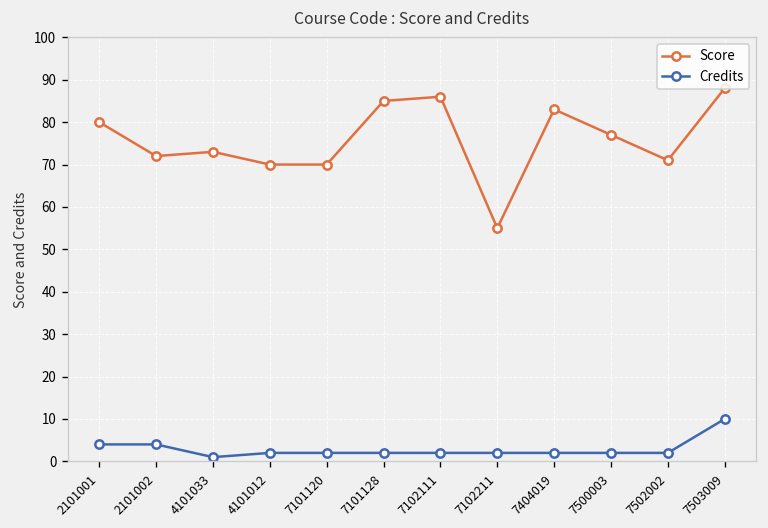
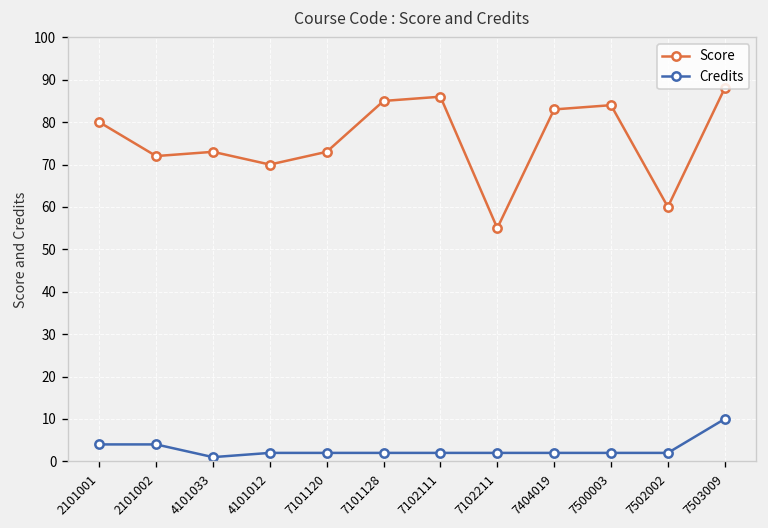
Score, 7101120: 70 -> 73
Score, 7500003: 77 -> 84
Score, 7502002: 71 -> 60
